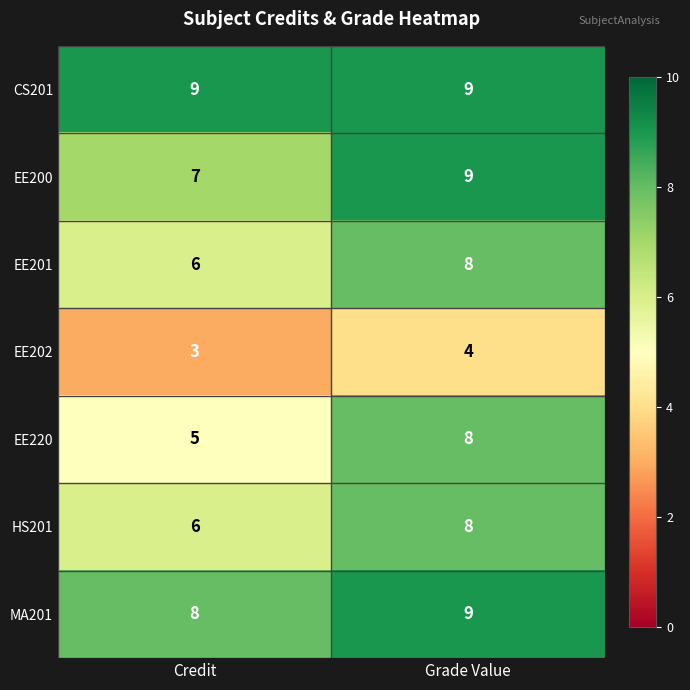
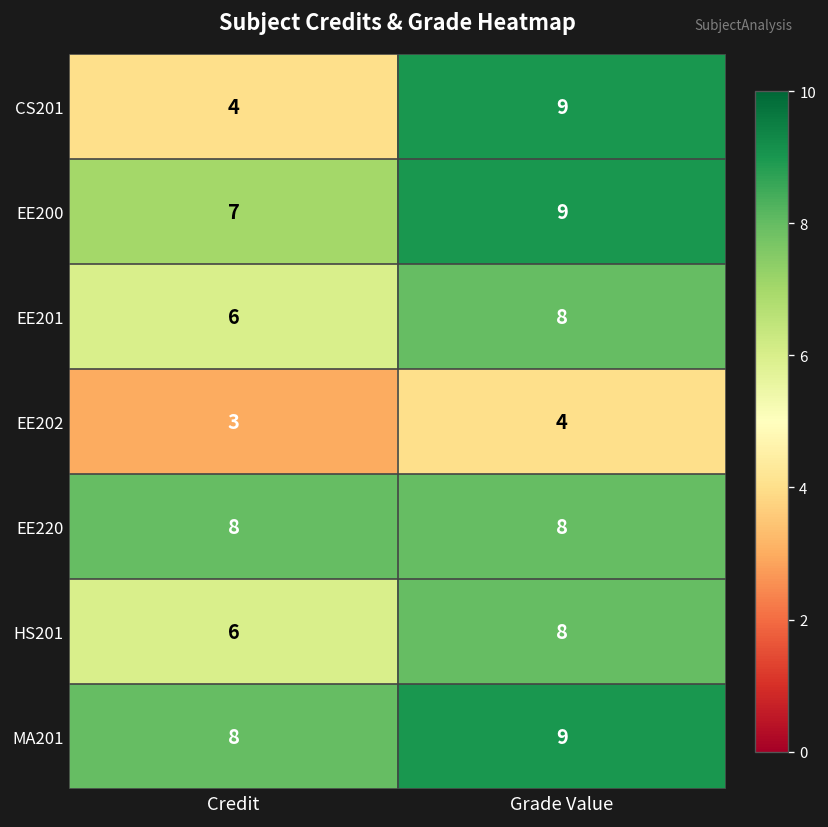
CS201, Credit: 9 -> 4
EE220, Credit: 5 -> 8
